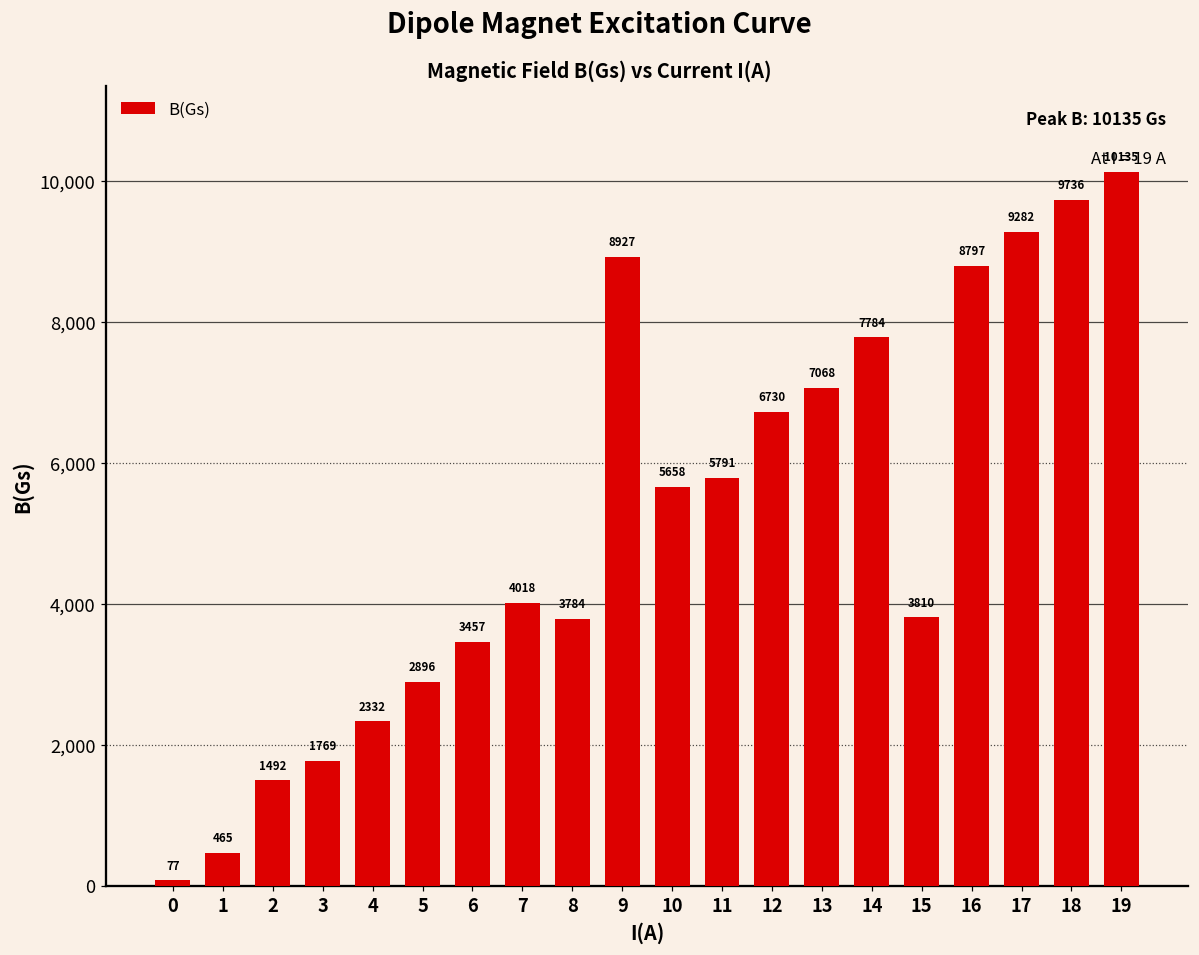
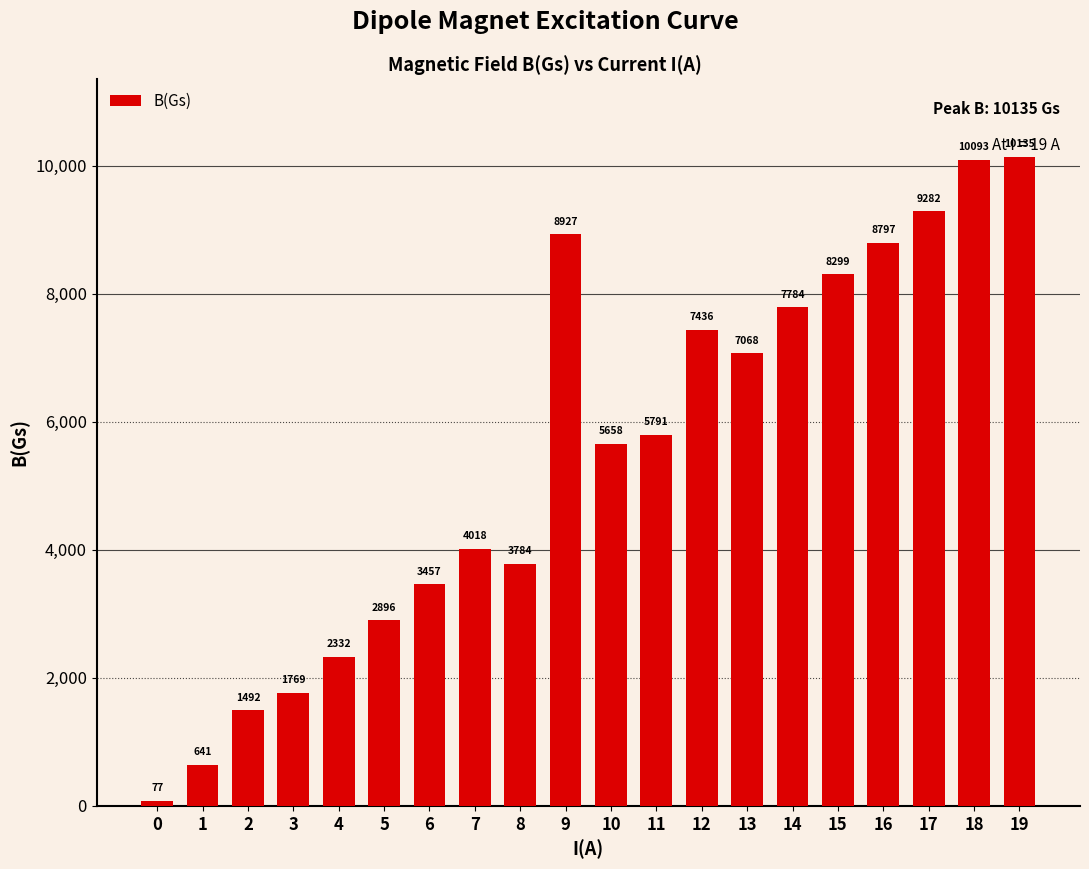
1: 465 -> 641
12: 6730 -> 7436
15: 3810 -> 8299
18: 9736 -> 10093
